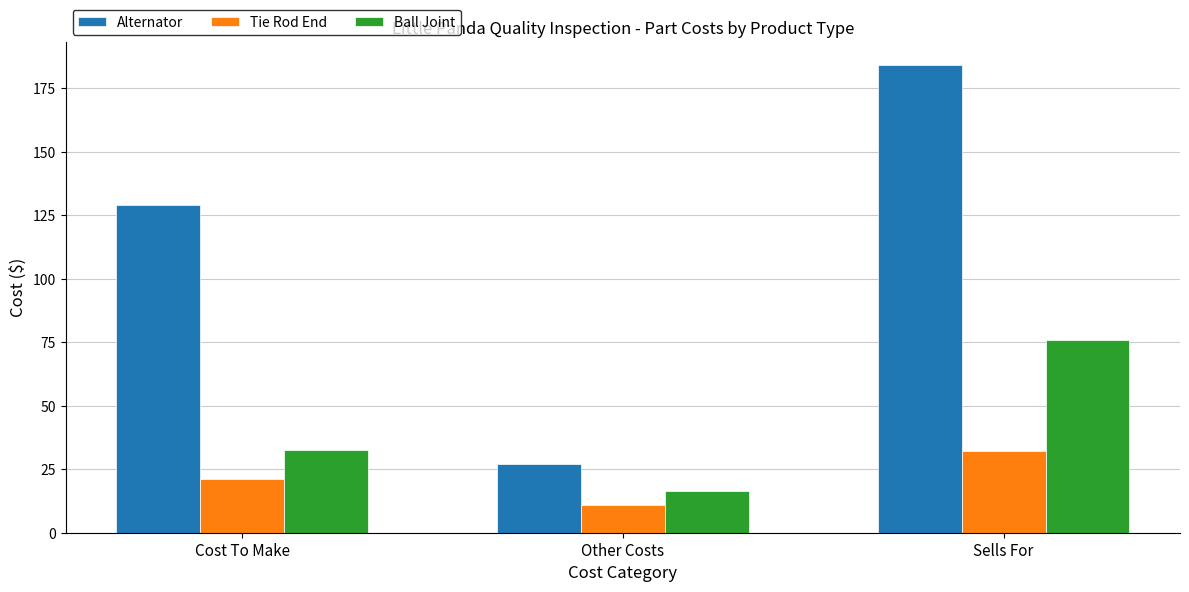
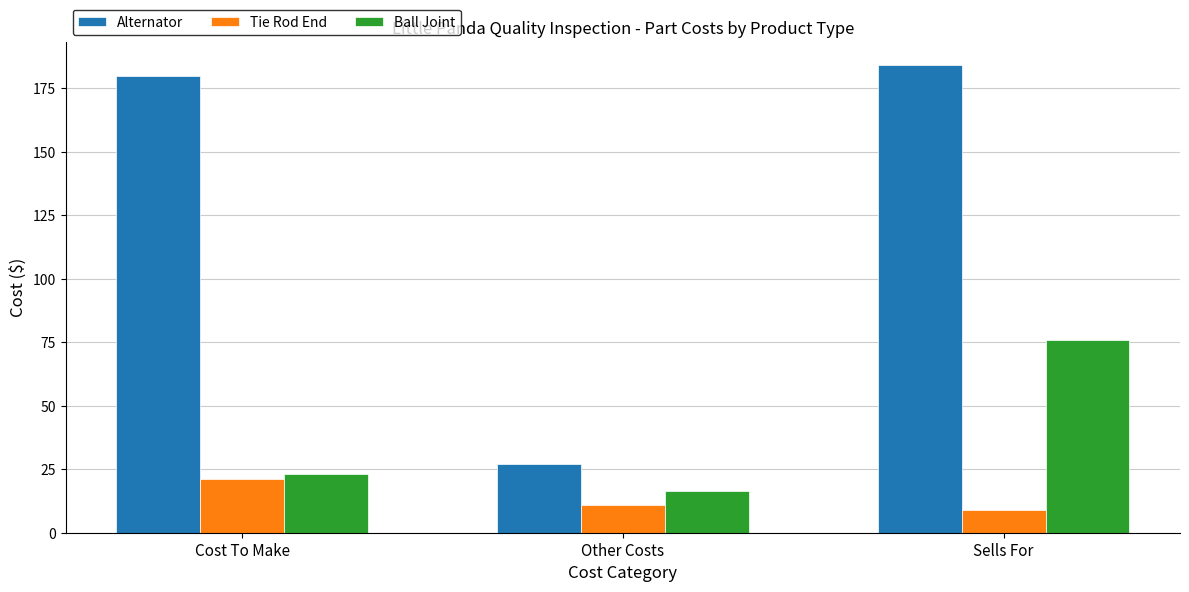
Alternator, Cost To Make: 129 -> 180
Ball Joint, Cost To Make: 33 -> 23
Tie Rod End, Sells For: 32 -> 9
